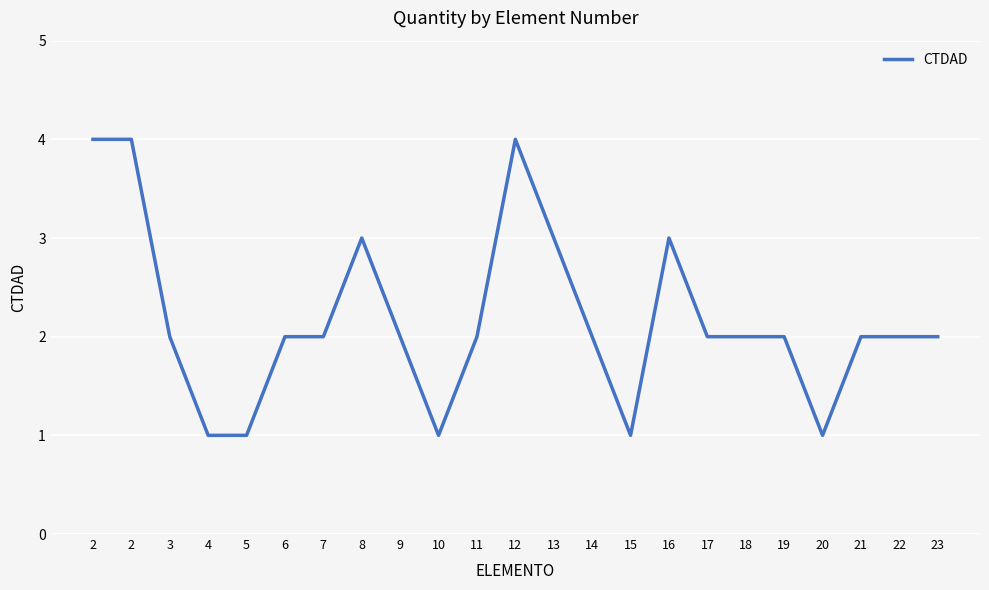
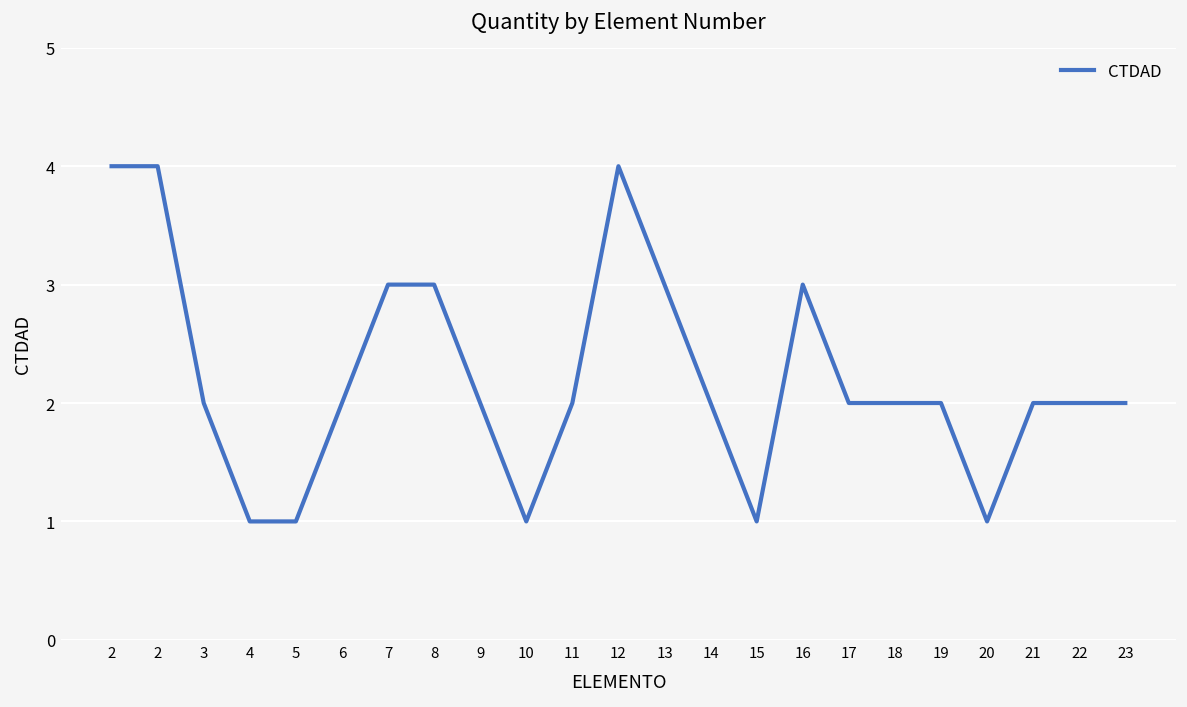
7: 2 -> 3
